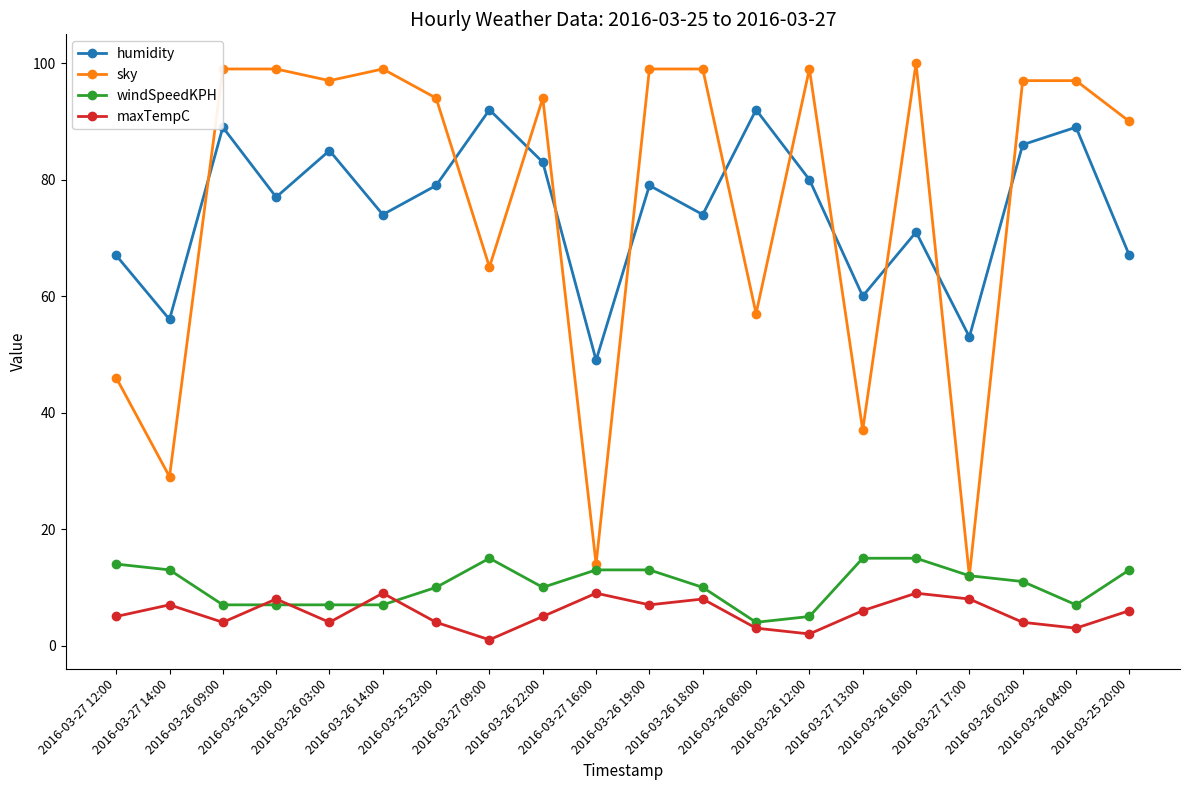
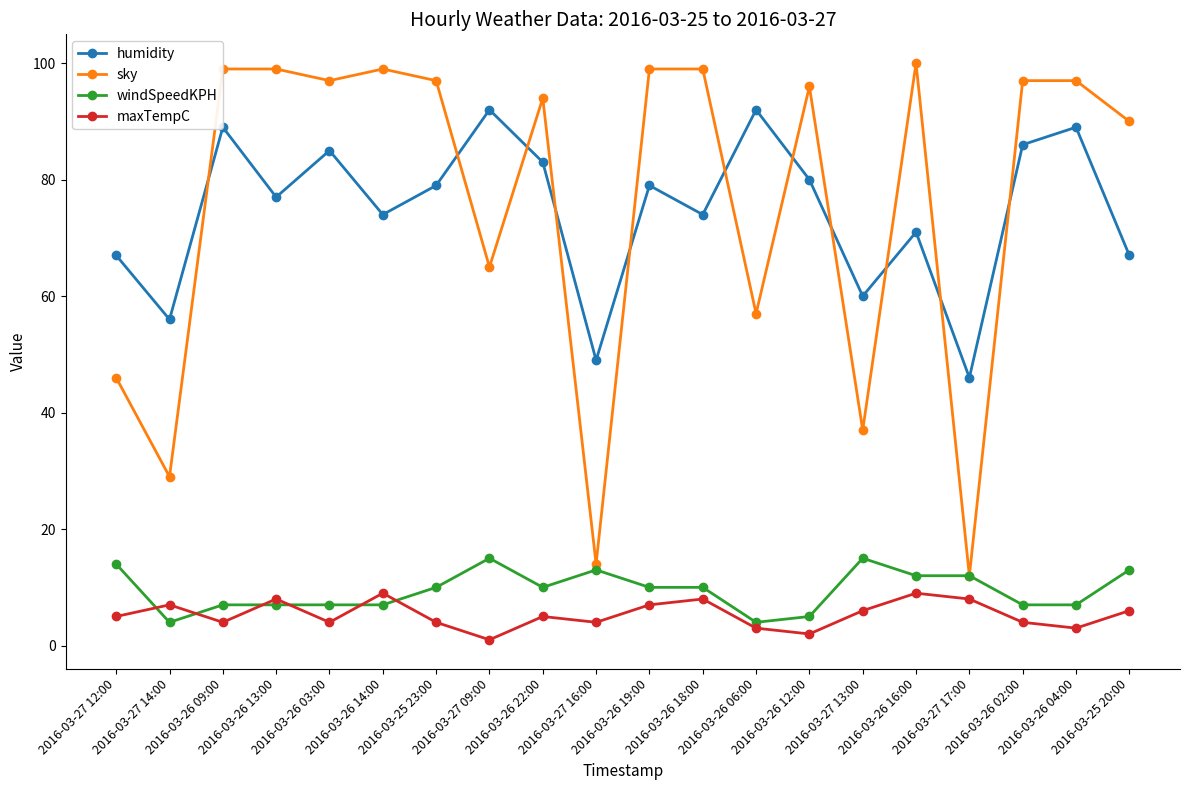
windSpeedKPH, 2016-03-27 14:00: 13 -> 4
sky, 2016-03-25 23:00: 94 -> 97
maxTempC, 2016-03-27 16:00: 9 -> 4
windSpeedKPH, 2016-03-26 19:00: 13 -> 10
sky, 2016-03-26 12:00: 99 -> 96
windSpeedKPH, 2016-03-26 16:00: 15 -> 12
humidity, 2016-03-27 17:00: 53 -> 46
windSpeedKPH, 2016-03-26 02:00: 11 -> 7
